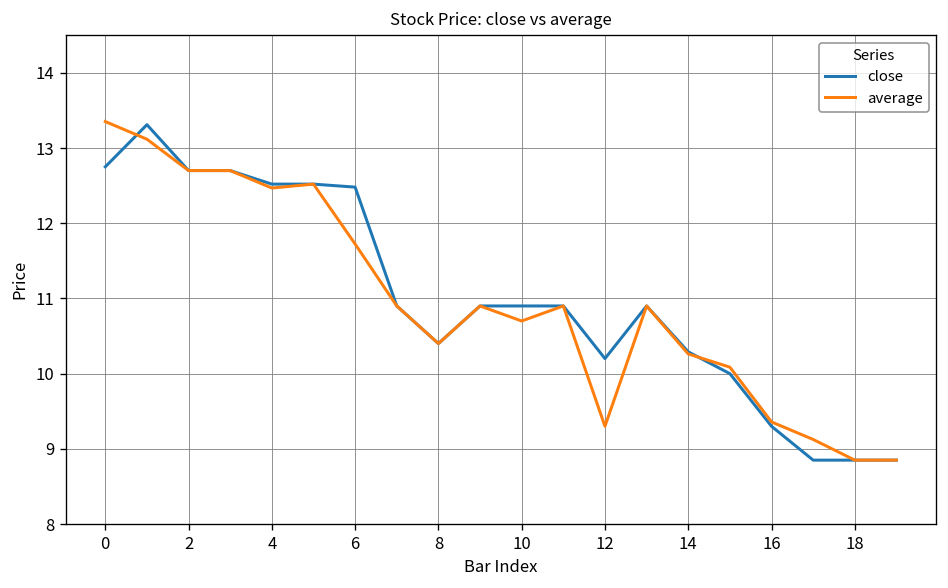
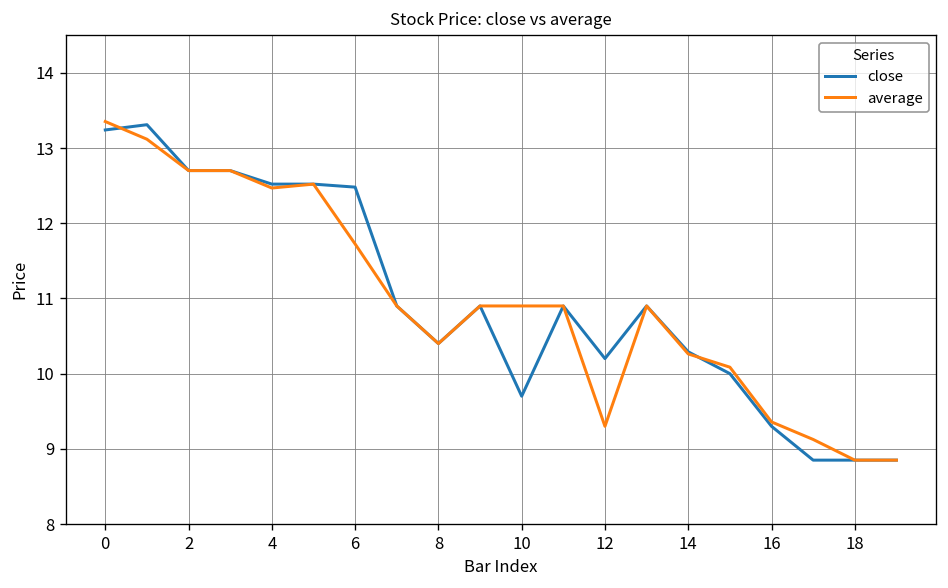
close, 0: 12.8 -> 13.2
close, 10: 10.9 -> 9.7
average, 10: 10.7 -> 10.9
